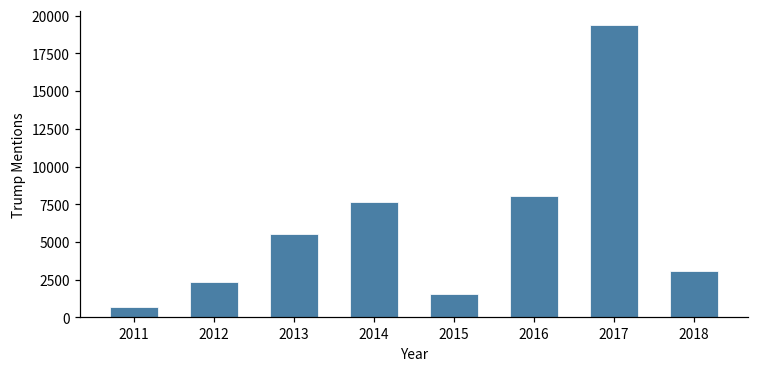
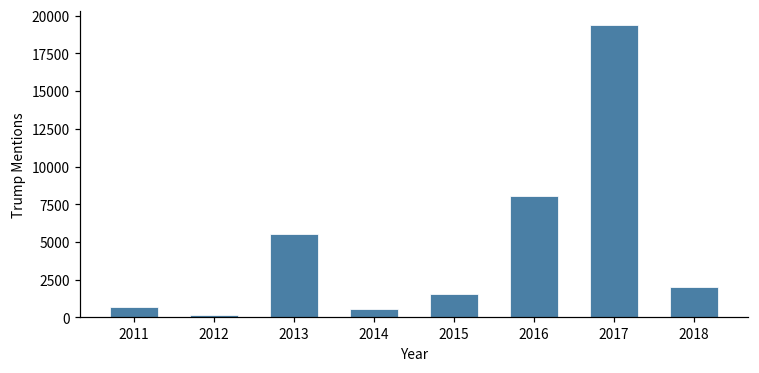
2012: 2300 -> 200
2014: 7600 -> 600
2018: 3100 -> 2000
